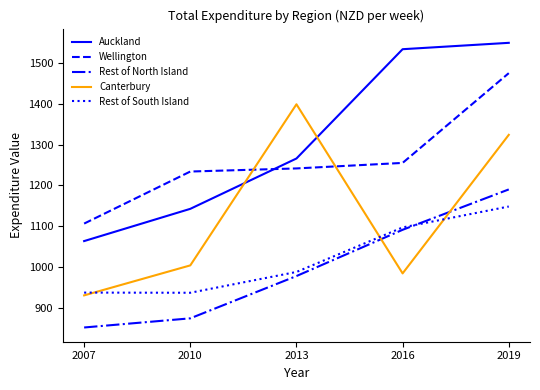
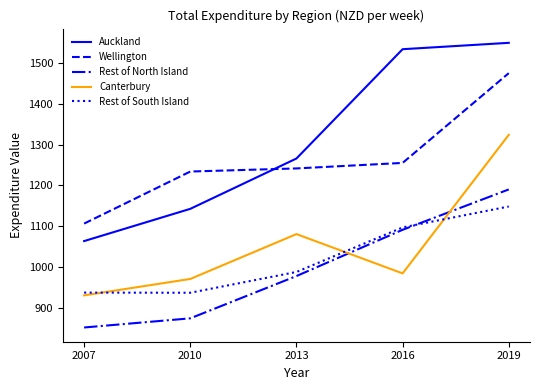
Canterbury, 2010: 1000 -> 970
Canterbury, 2013: 1400 -> 1080
